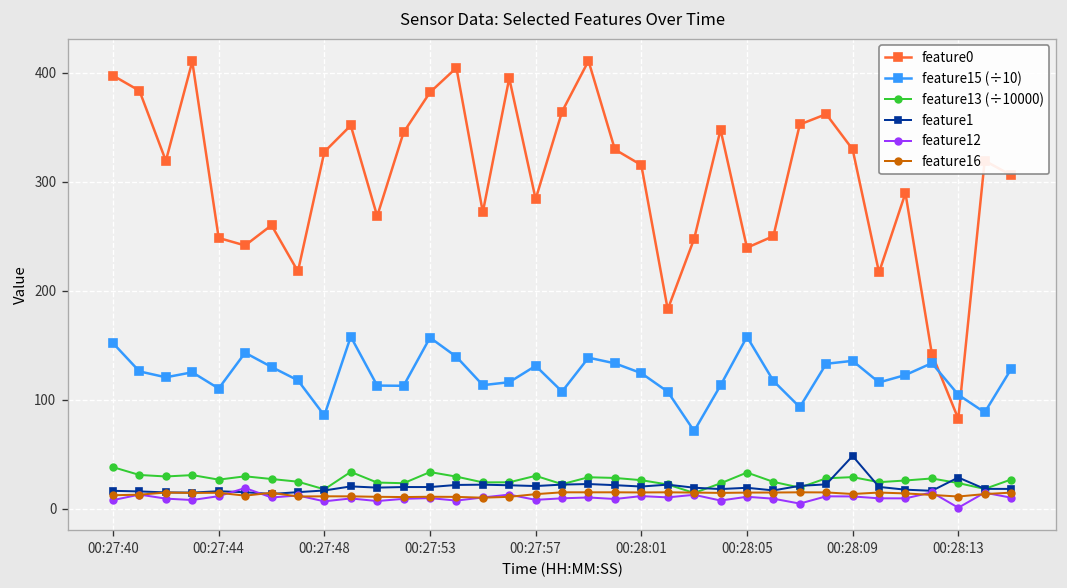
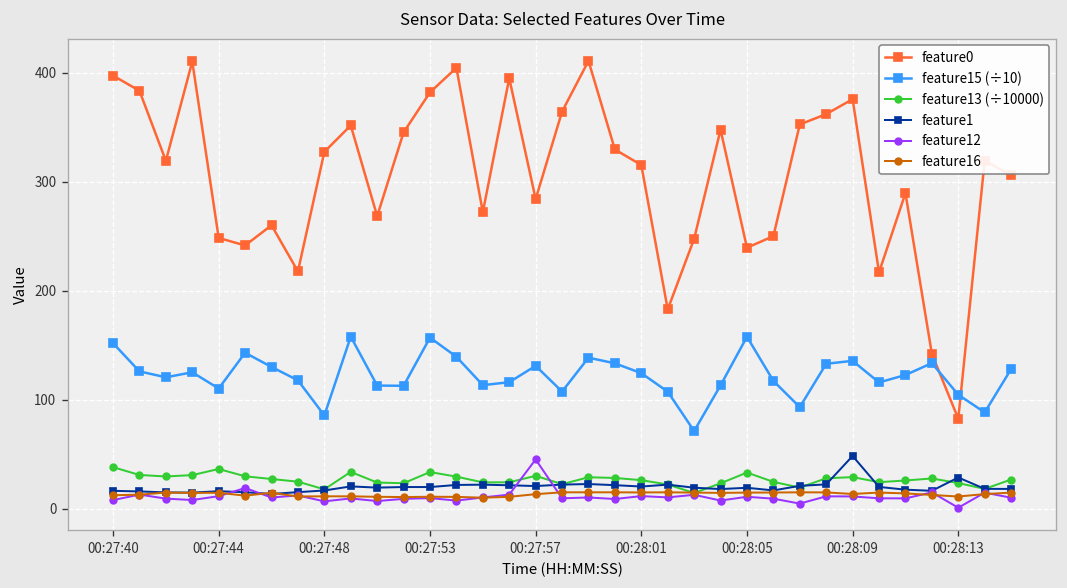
feature13 (÷10000), 00:27:44: 30 -> 40
feature12, 00:27:57: 10 -> 50
feature0, 00:28:09: 330 -> 380
